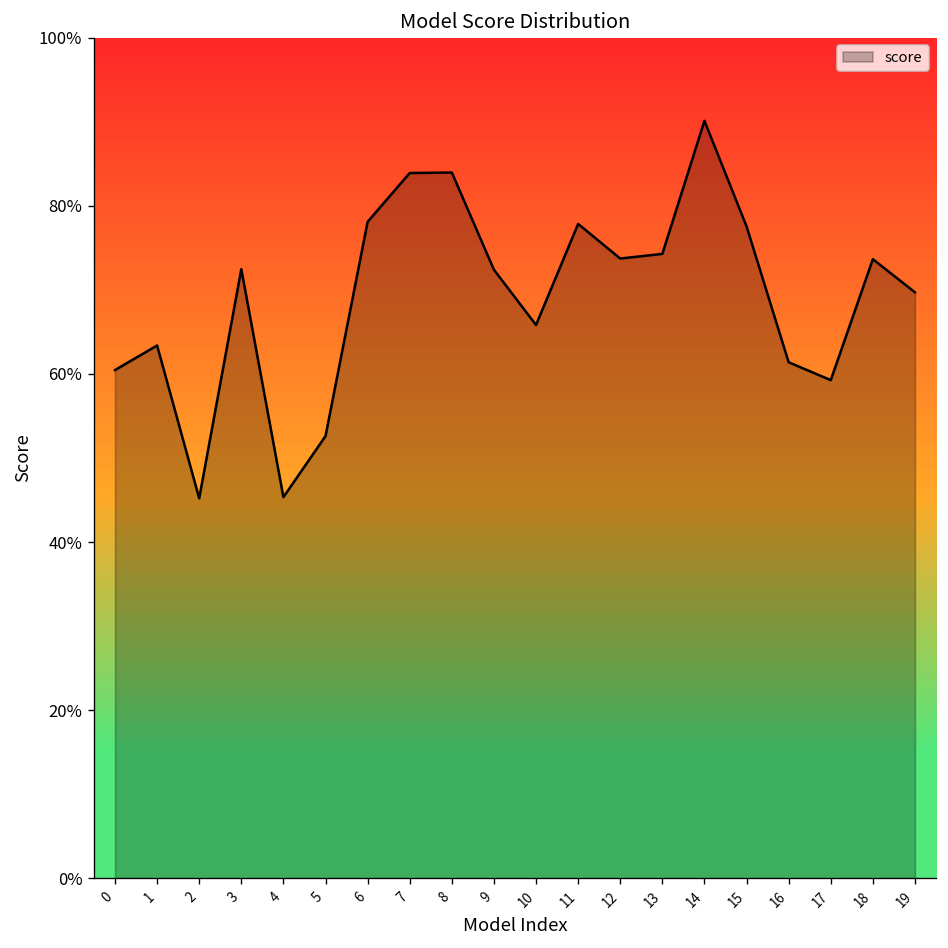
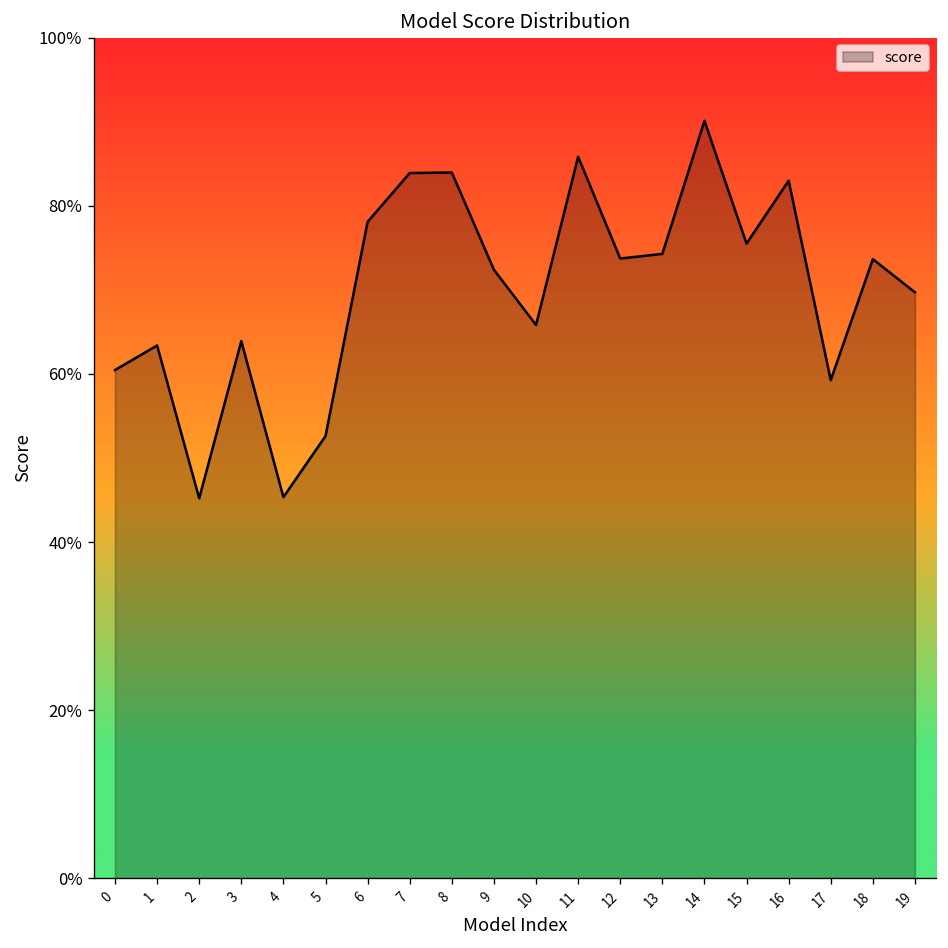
3: 72% -> 64%
11: 78% -> 86%
15: 78% -> 76%
16: 61% -> 83%
